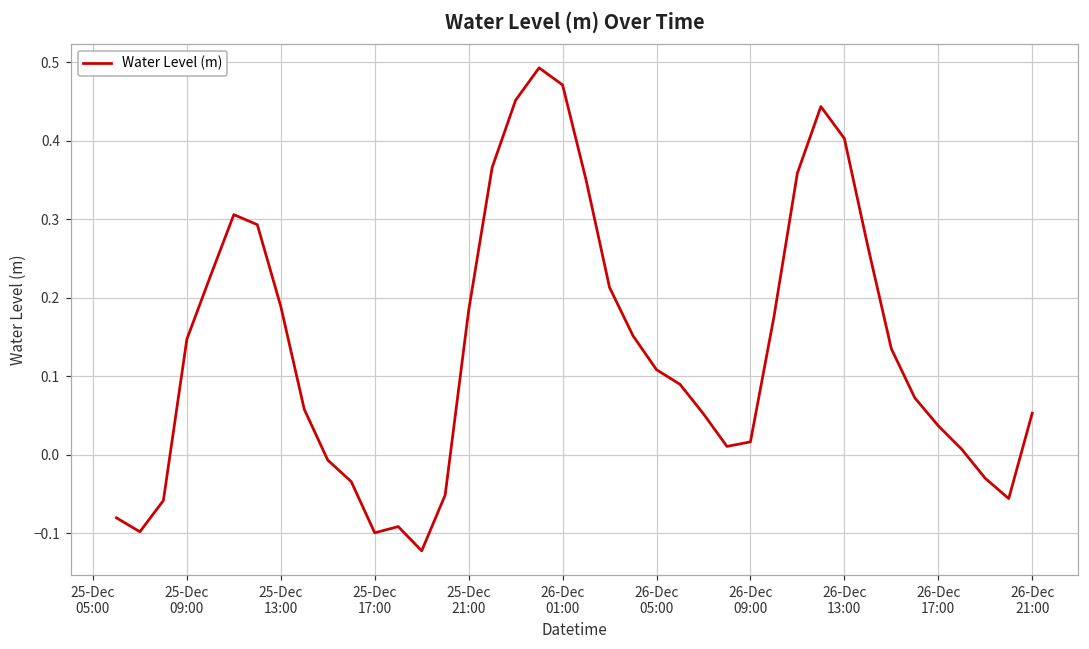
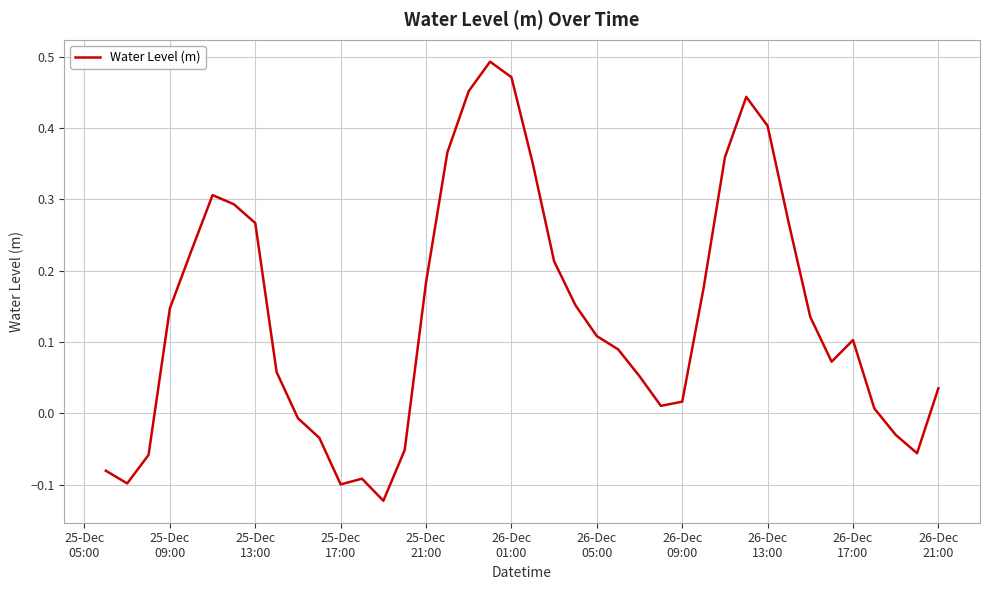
25-Dec 13:00: 0.19 -> 0.27
26-Dec 17:00: 0.04 -> 0.10
26-Dec 21:00: 0.05 -> 0.04
